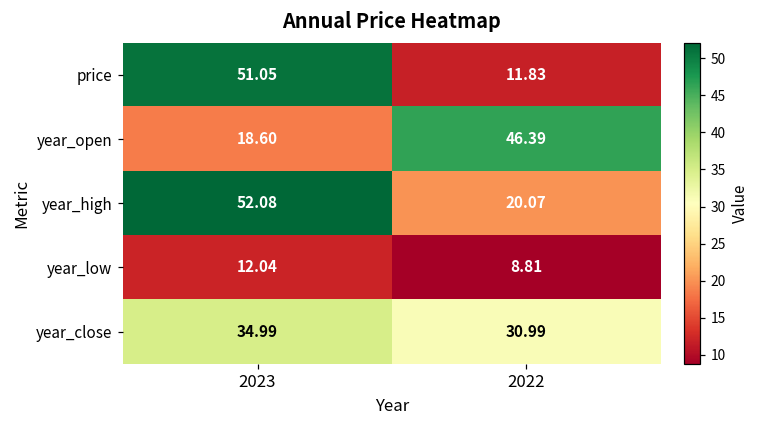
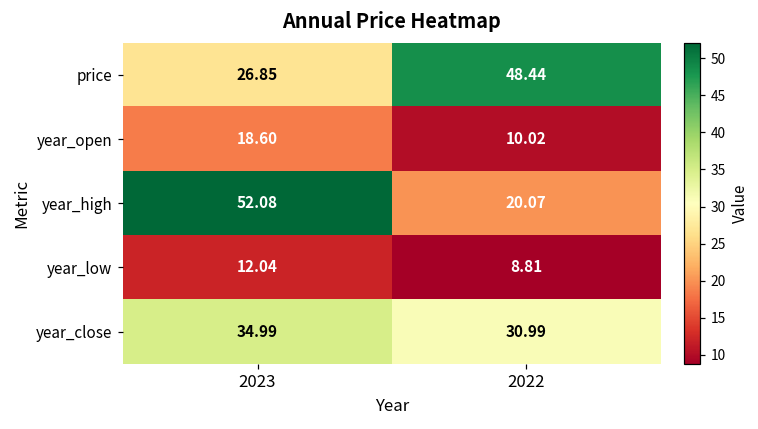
price, 2023: 51.05 -> 26.85
price, 2022: 11.83 -> 48.44
year_open, 2022: 46.39 -> 10.02
